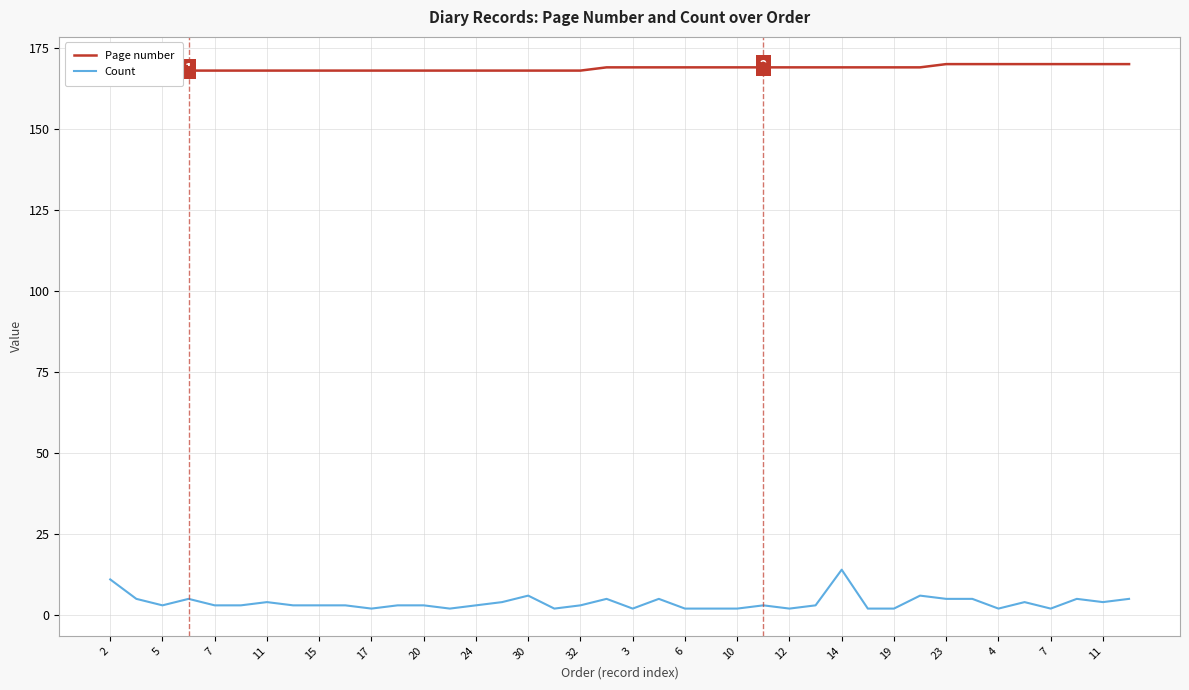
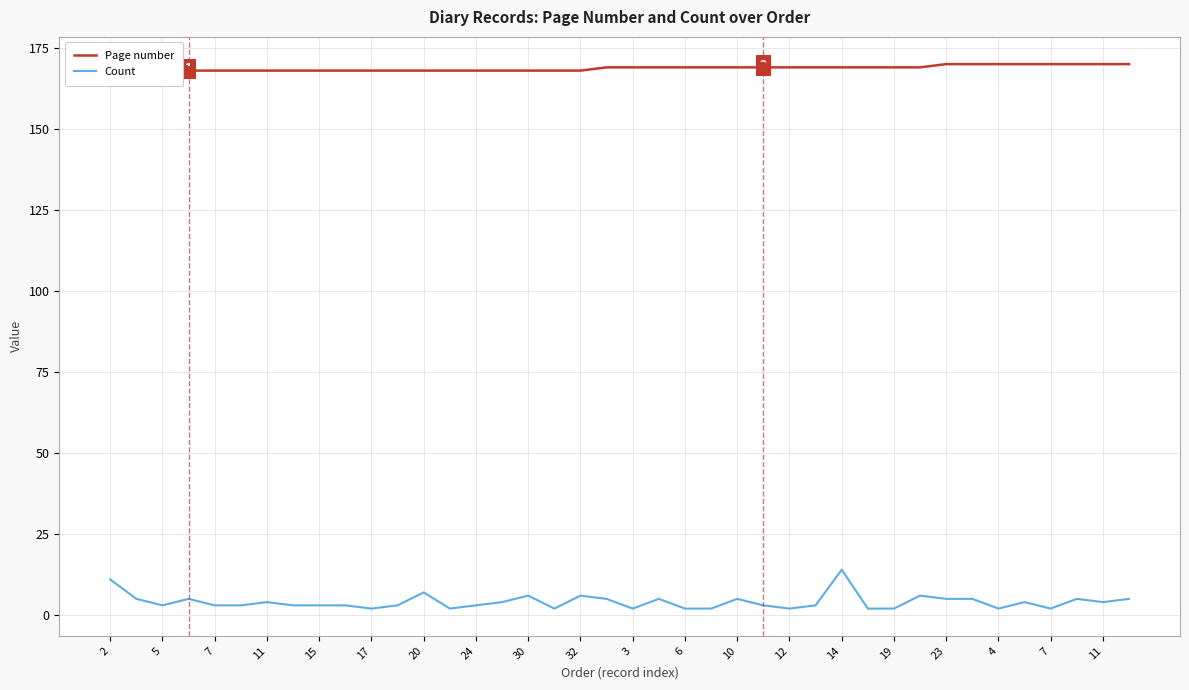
Count, 20: 3 -> 7
Count, 32: 3 -> 6
Count, 10: 2 -> 5
